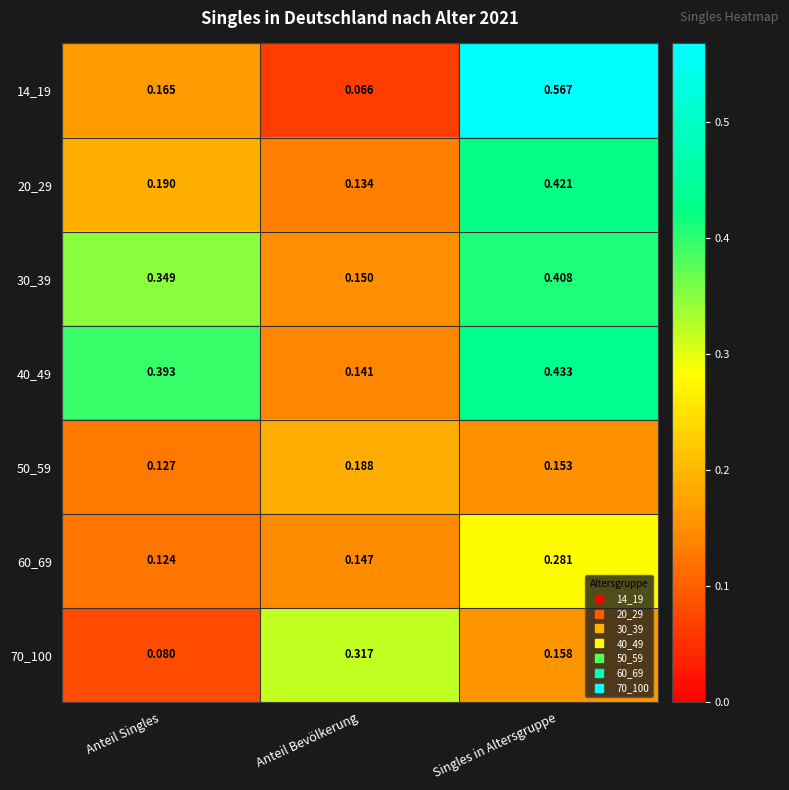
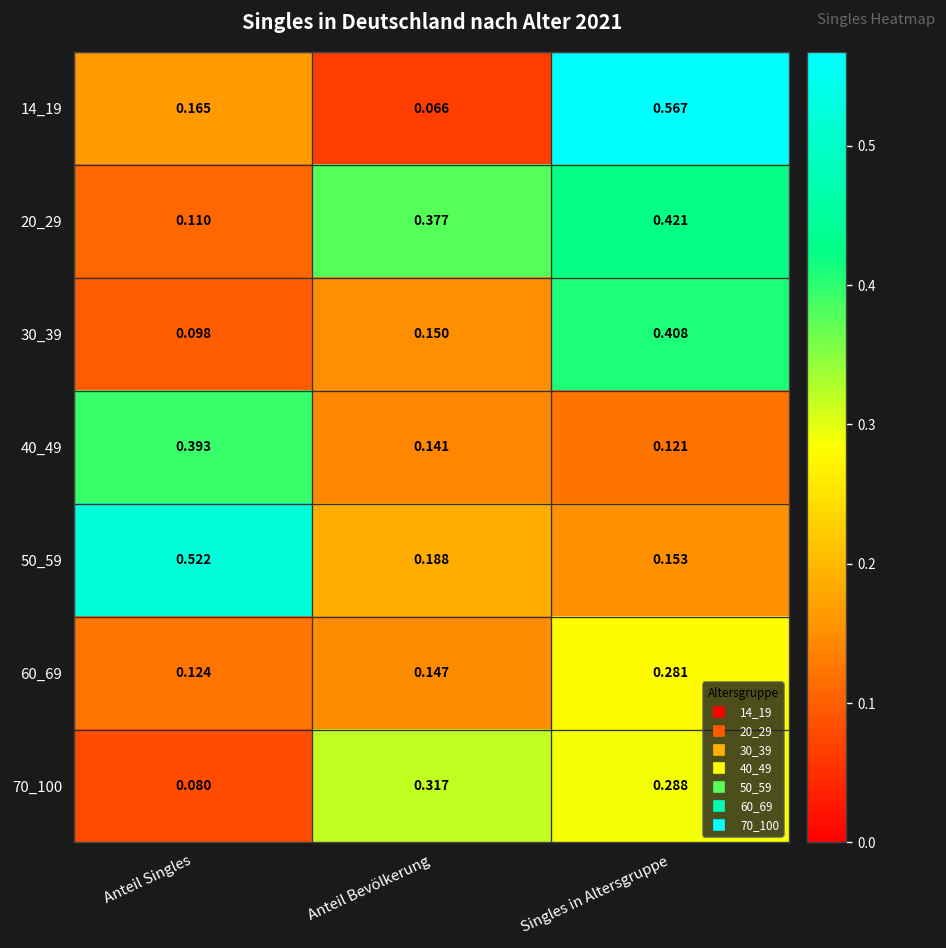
20_29, Anteil Singles: 0.190 -> 0.110
20_29, Anteil Bevölkerung: 0.134 -> 0.377
30_39, Anteil Singles: 0.349 -> 0.098
40_49, Singles in Altersgruppe: 0.433 -> 0.121
50_59, Anteil Singles: 0.127 -> 0.522
70_100, Singles in Altersgruppe: 0.158 -> 0.288
